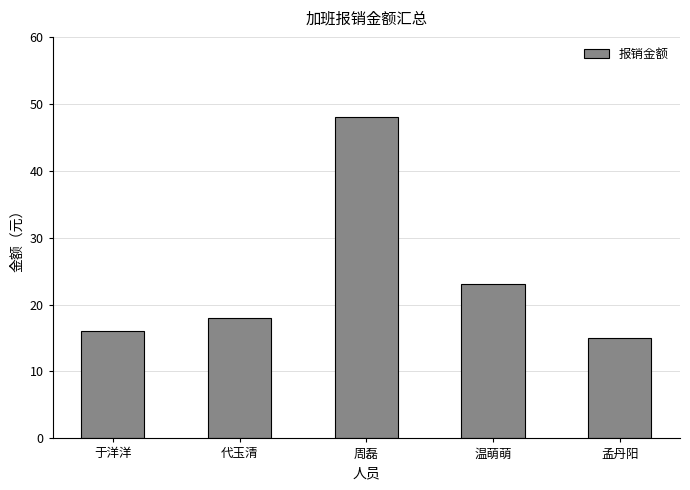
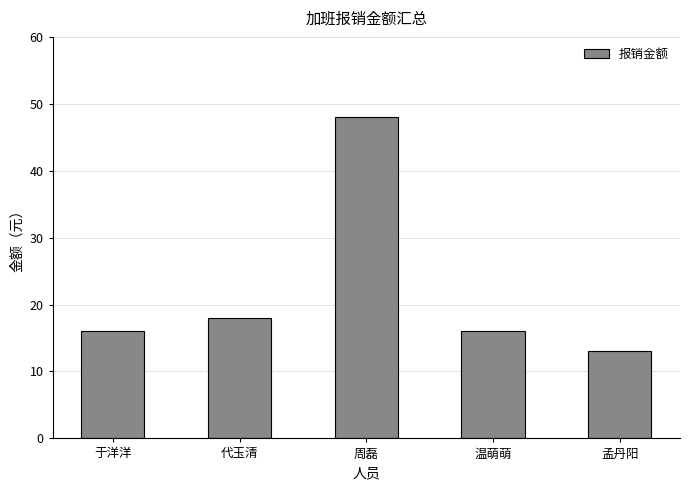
温萌萌: 23 -> 16
孟丹阳: 15 -> 13
